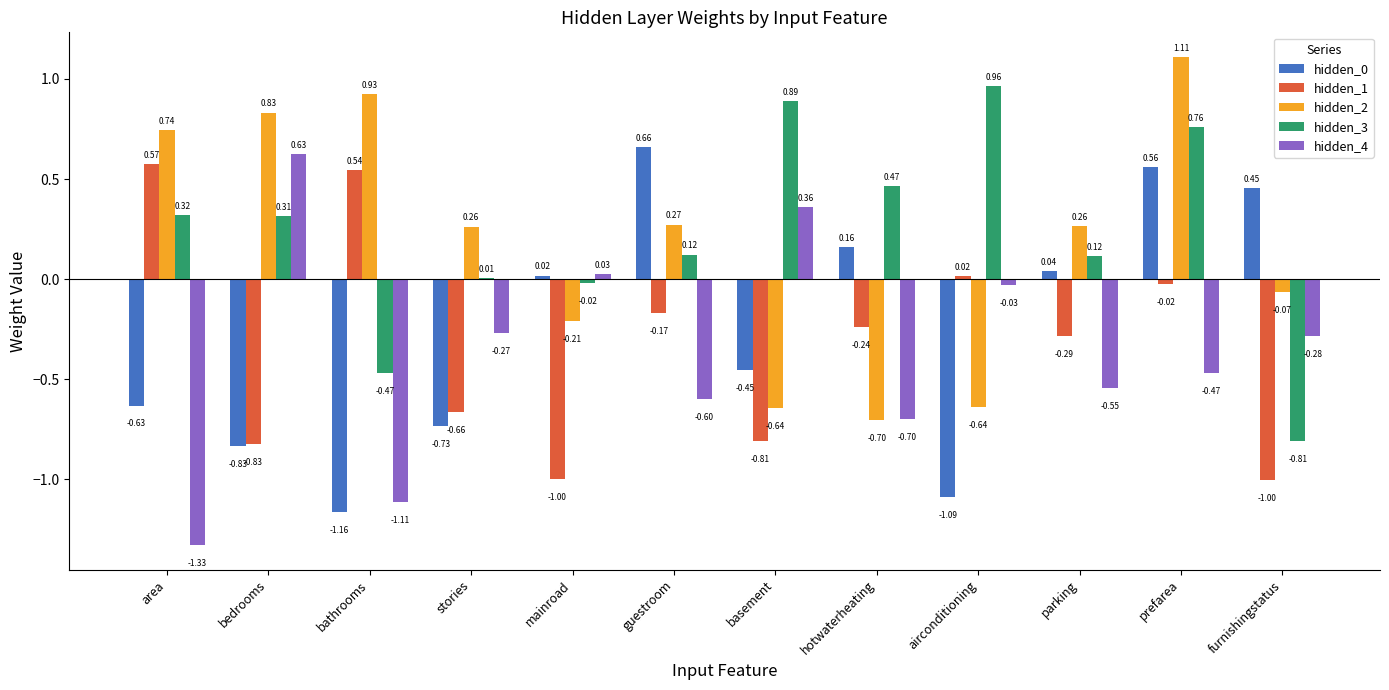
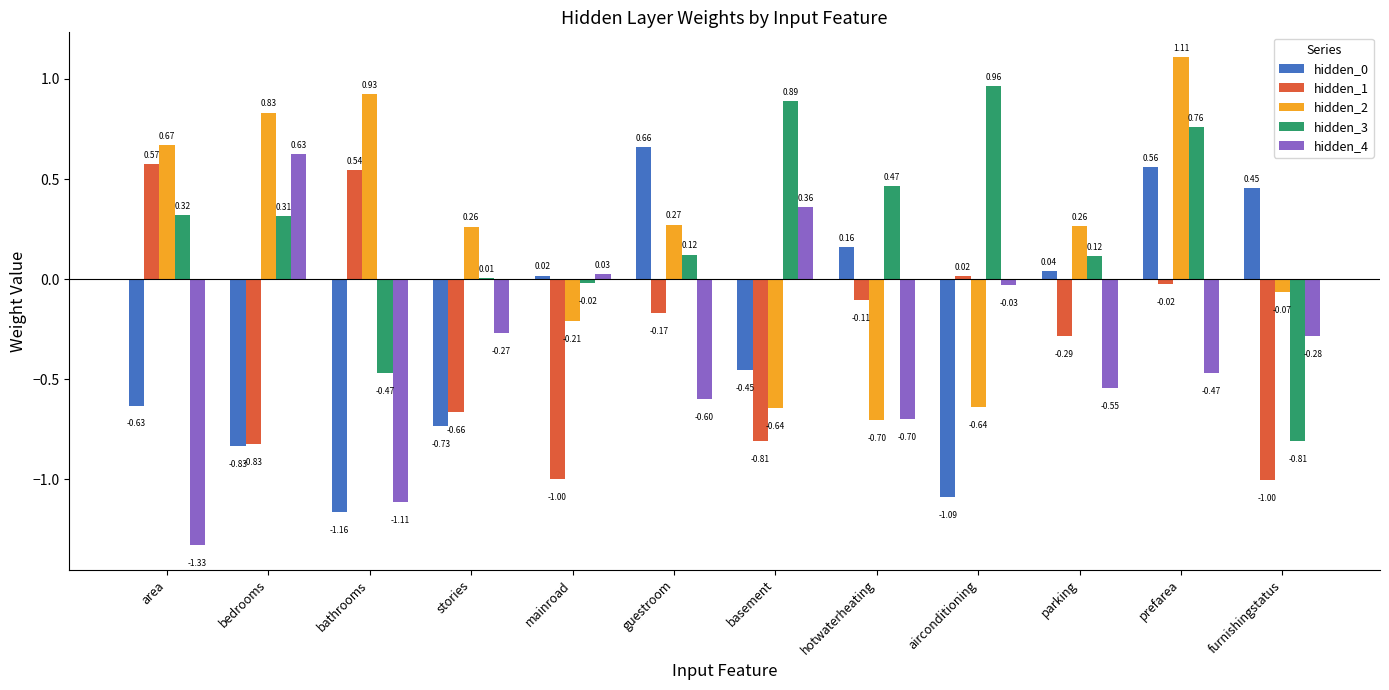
hidden_2, area: 0.74 -> 0.67
hidden_1, hotwaterheating: -0.24 -> -0.11
